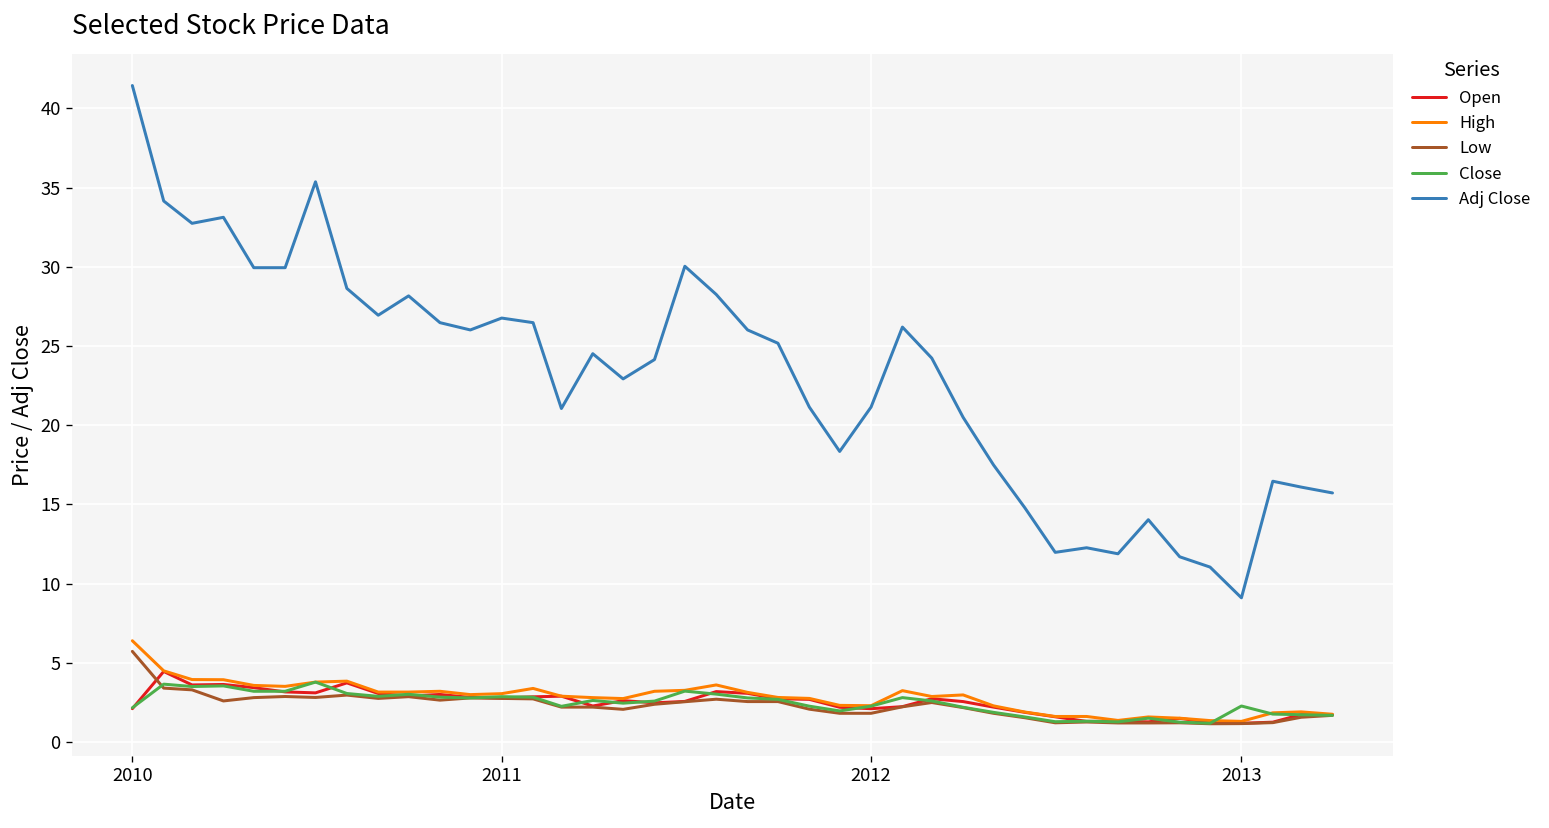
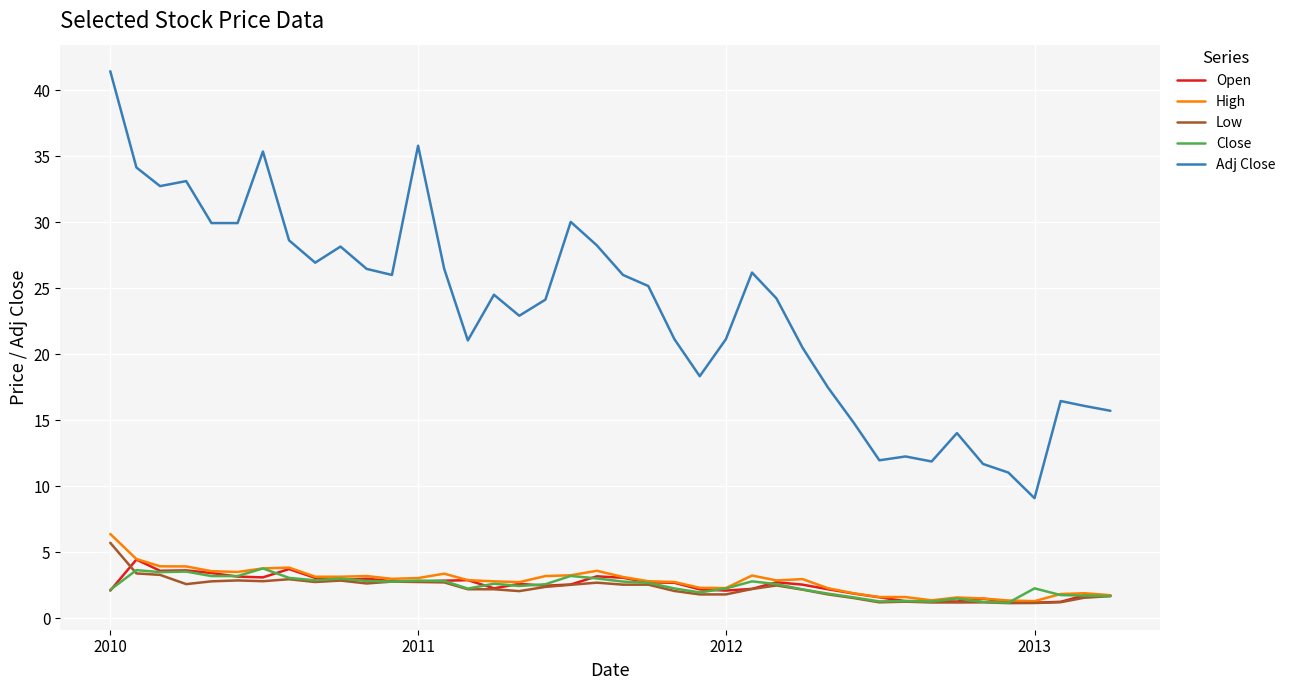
Adj Close, 2011: 26.8 -> 35.8
